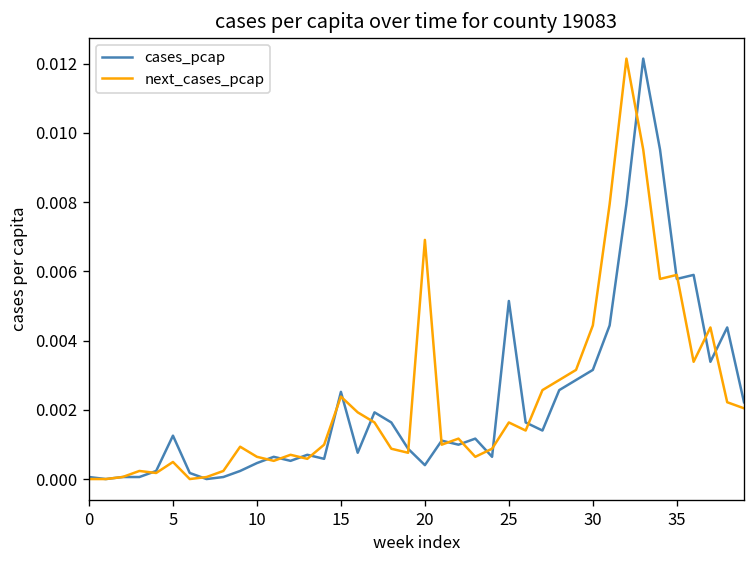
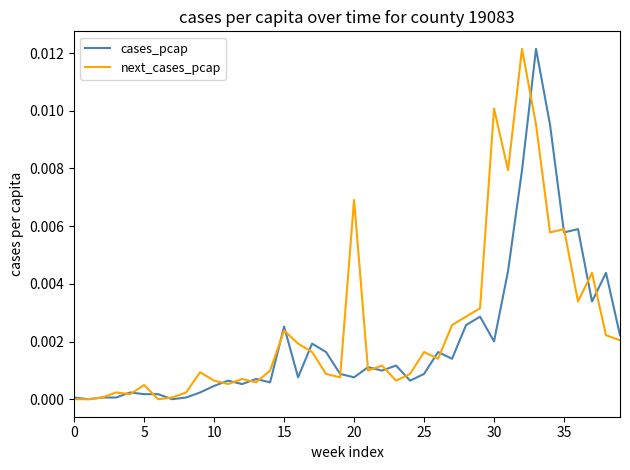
cases_pcap, 5: 0.0013 -> 0.0002
cases_pcap, 20: 0.0004 -> 0.0008
cases_pcap, 25: 0.0051 -> 0.0009
cases_pcap, 30: 0.0032 -> 0.0020
next_cases_pcap, 30: 0.0044 -> 0.0101
